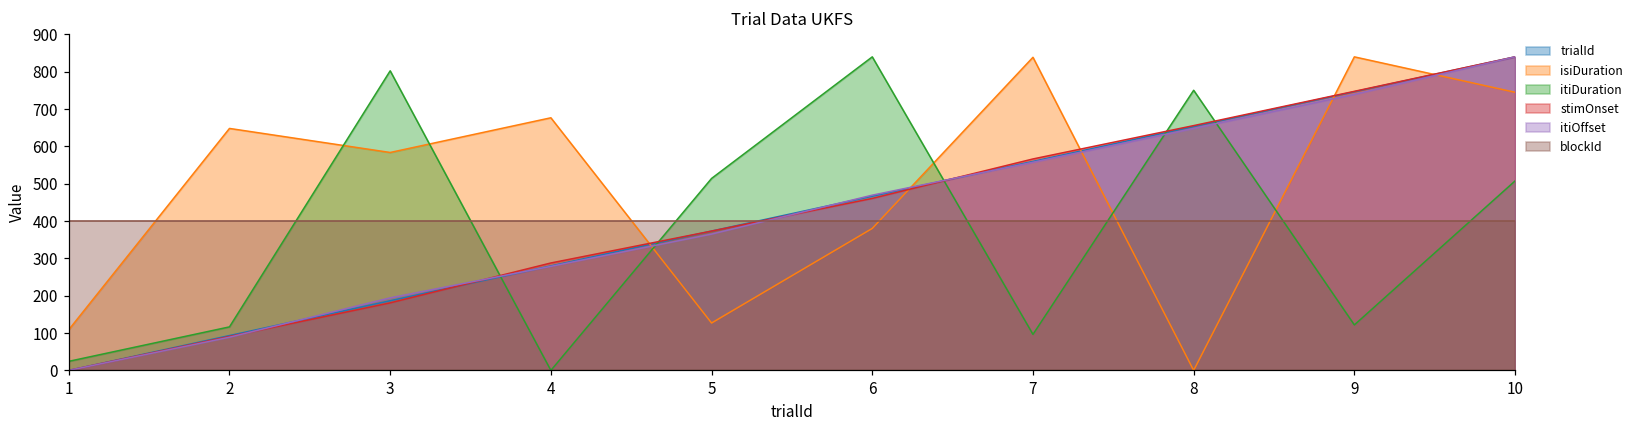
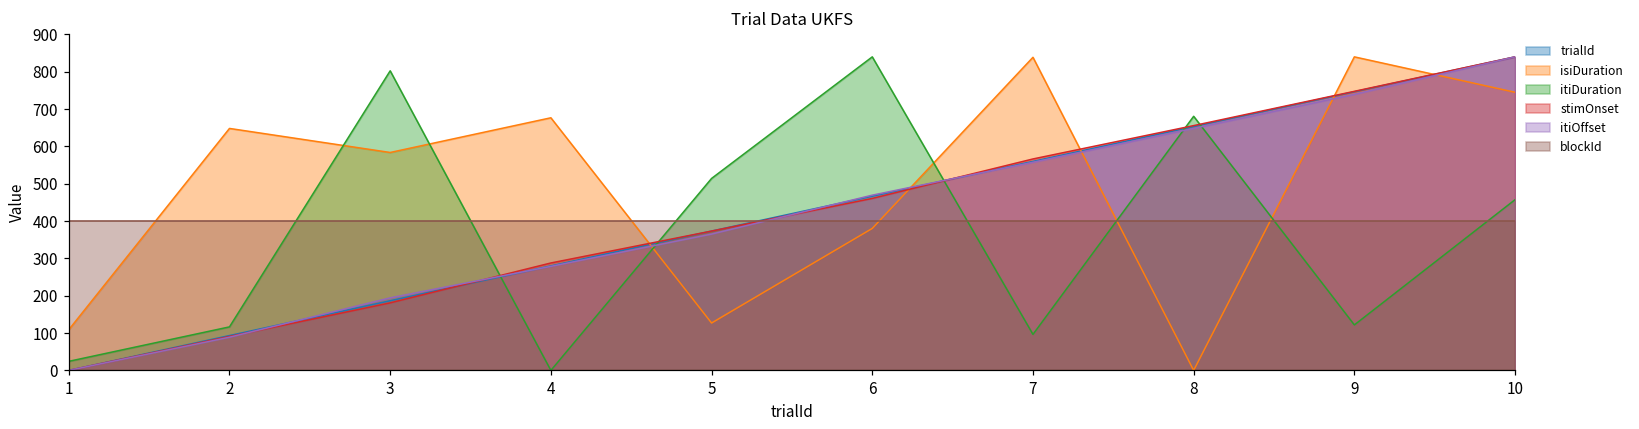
itiDuration, 8: 750 -> 680
itiDuration, 10: 510 -> 460
